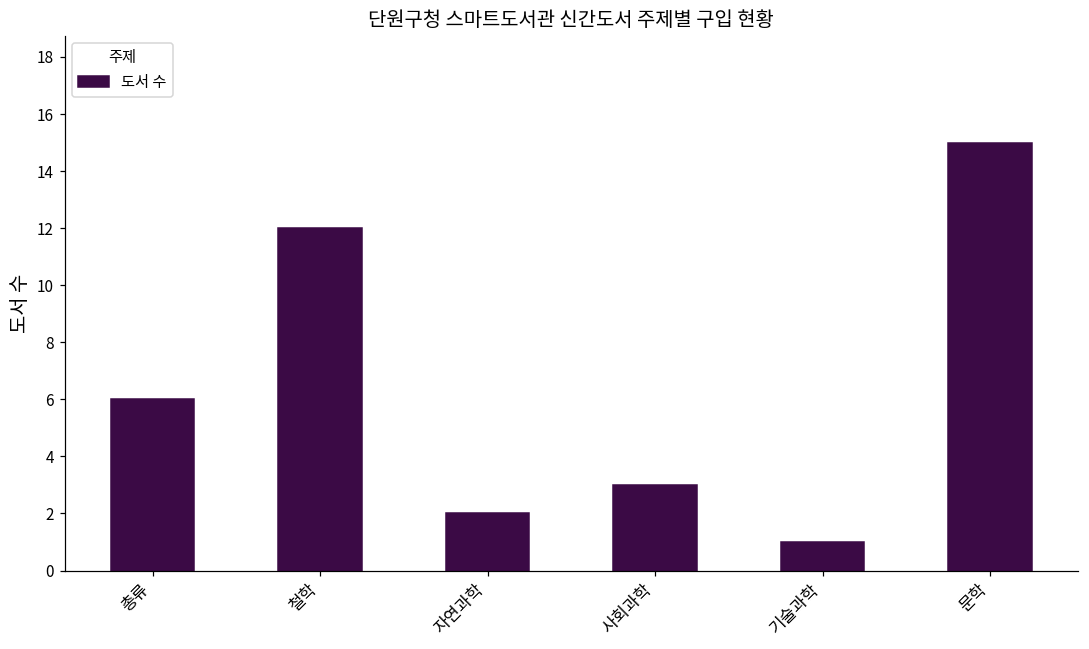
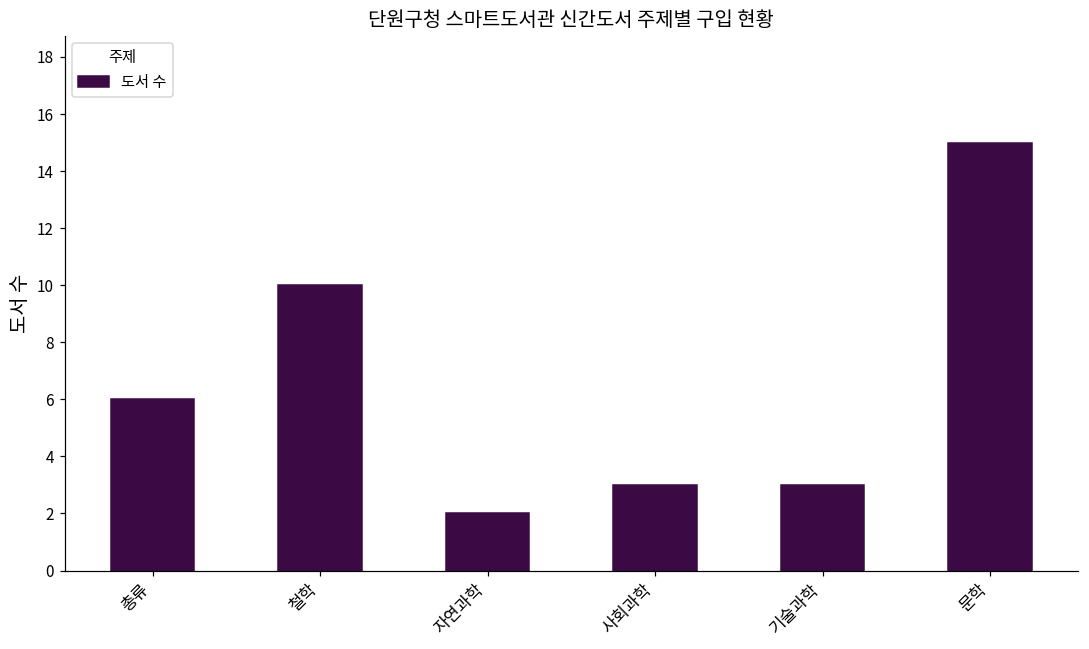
철학: 12 -> 10
기술과학: 1 -> 3
